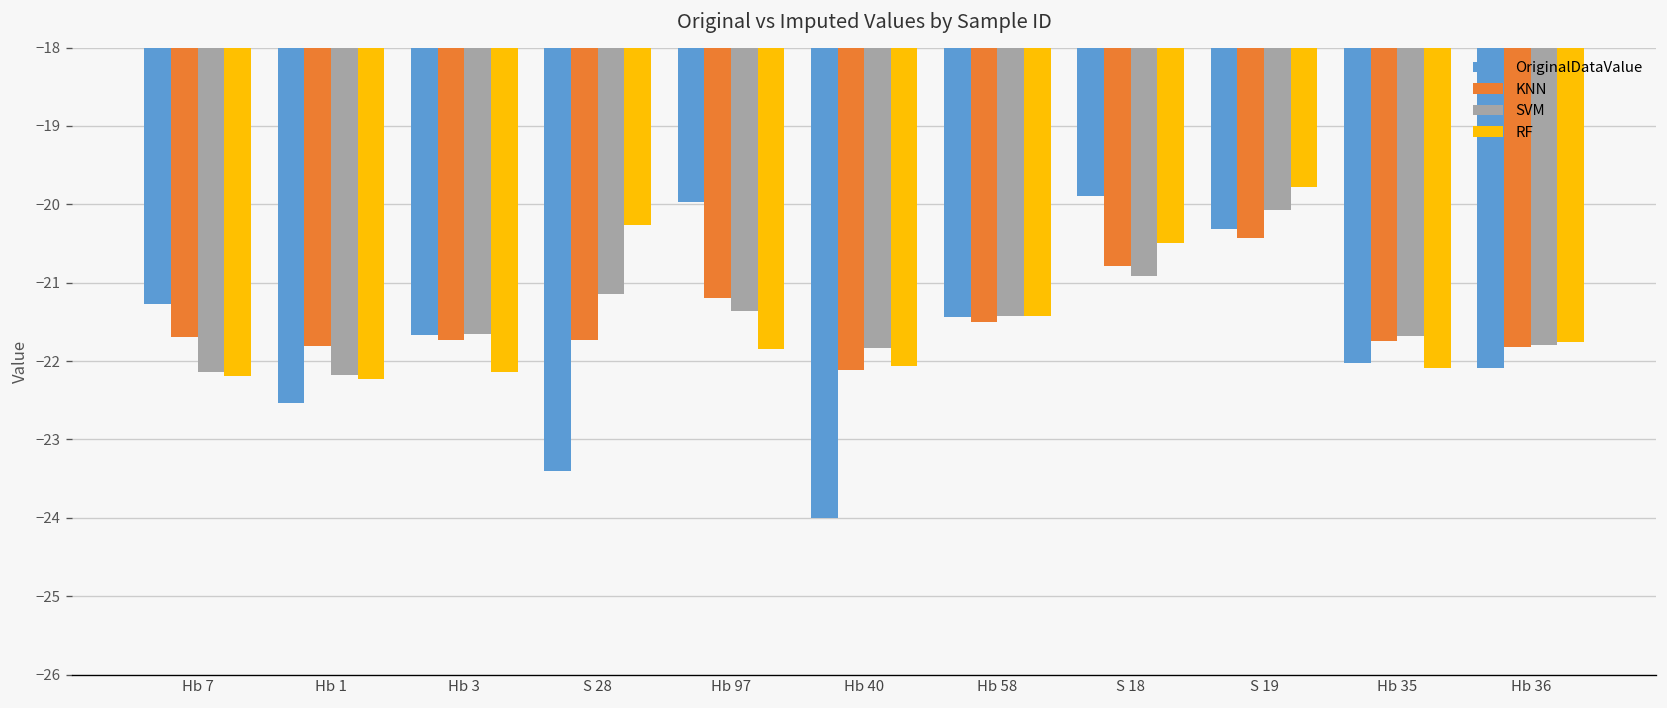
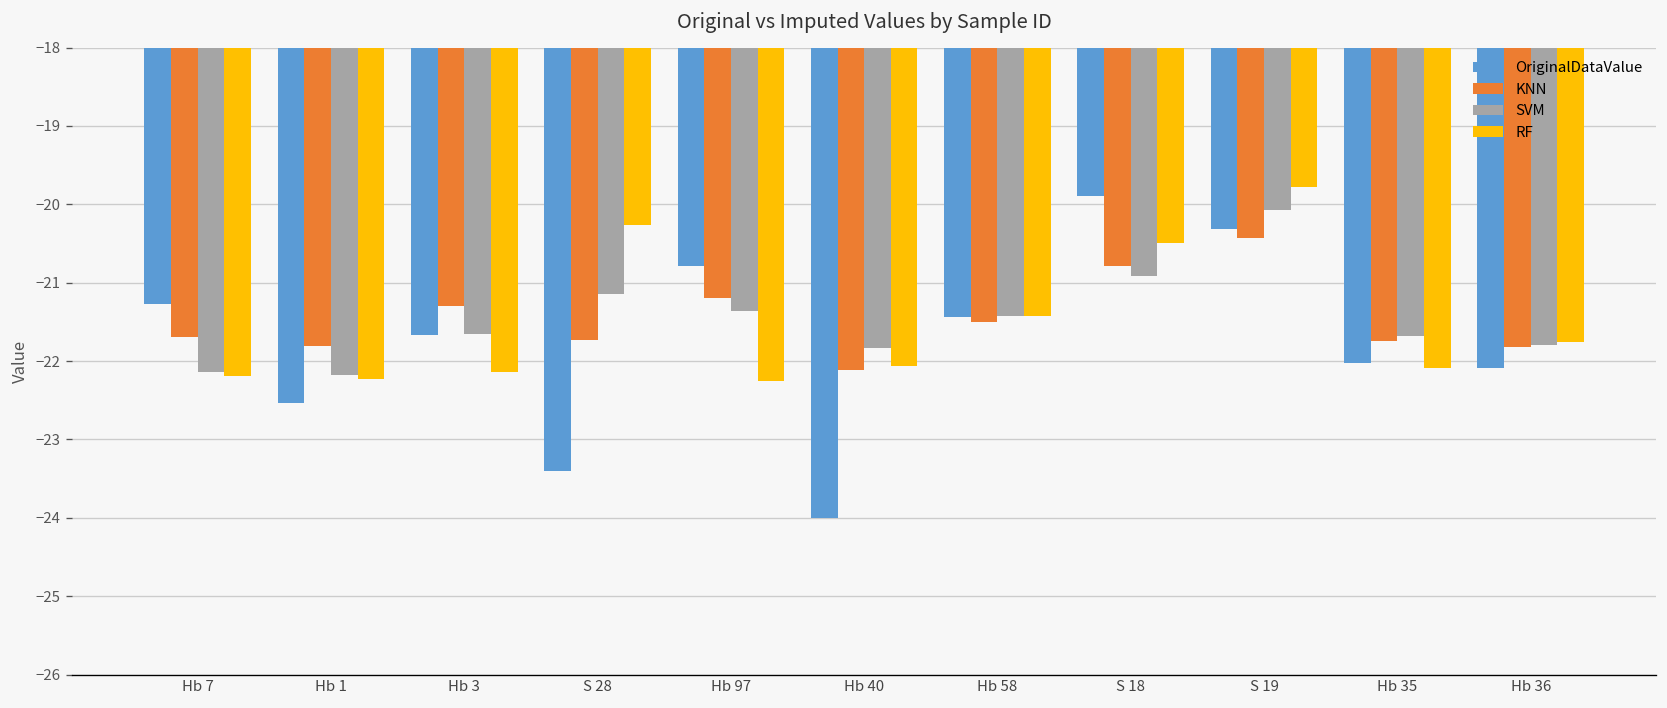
KNN, Hb 3: -21.7 -> -21.3
OriginalDataValue, Hb 97: -20.0 -> -20.8
RF, Hb 97: -21.8 -> -22.2
